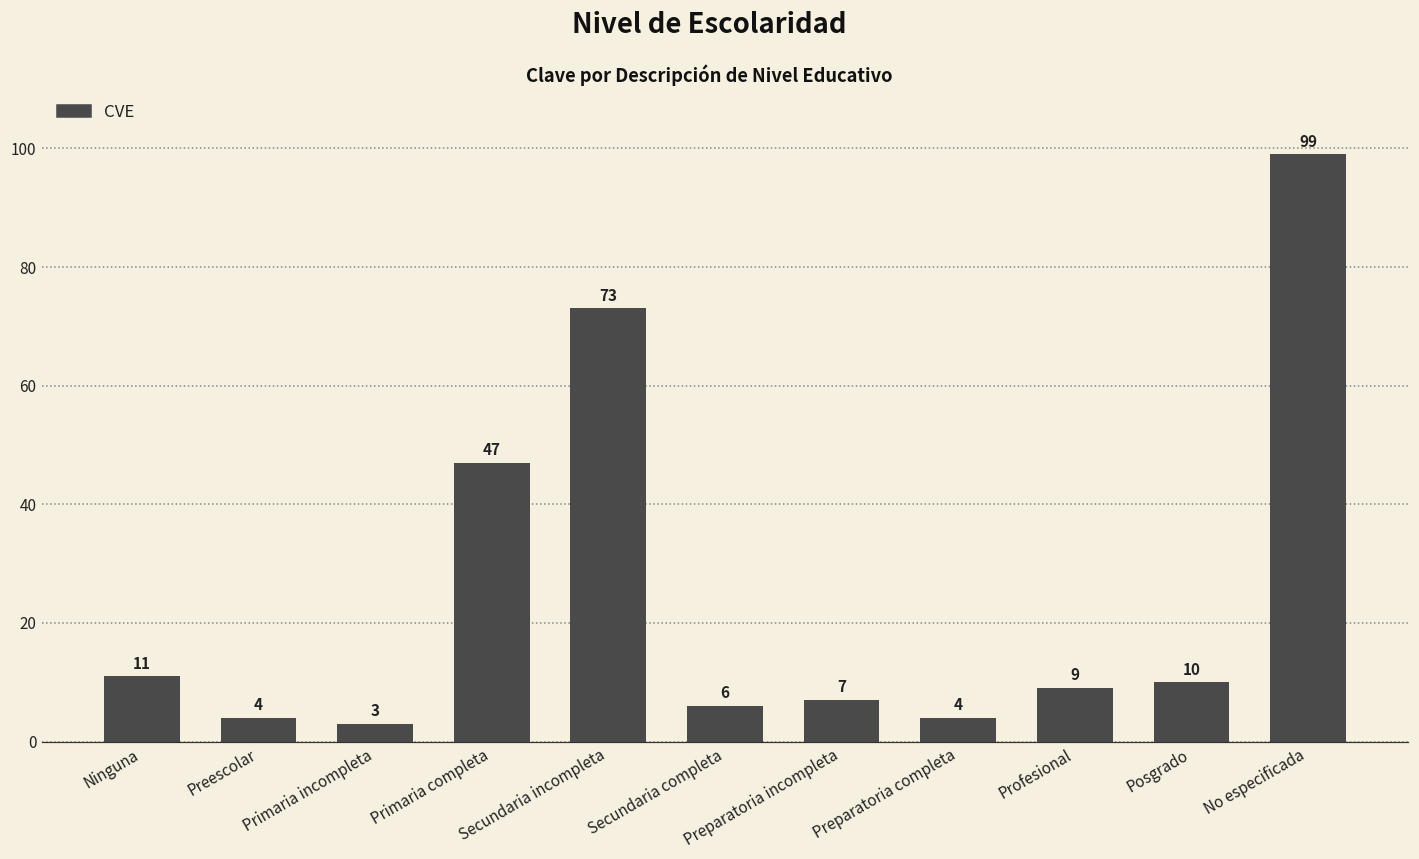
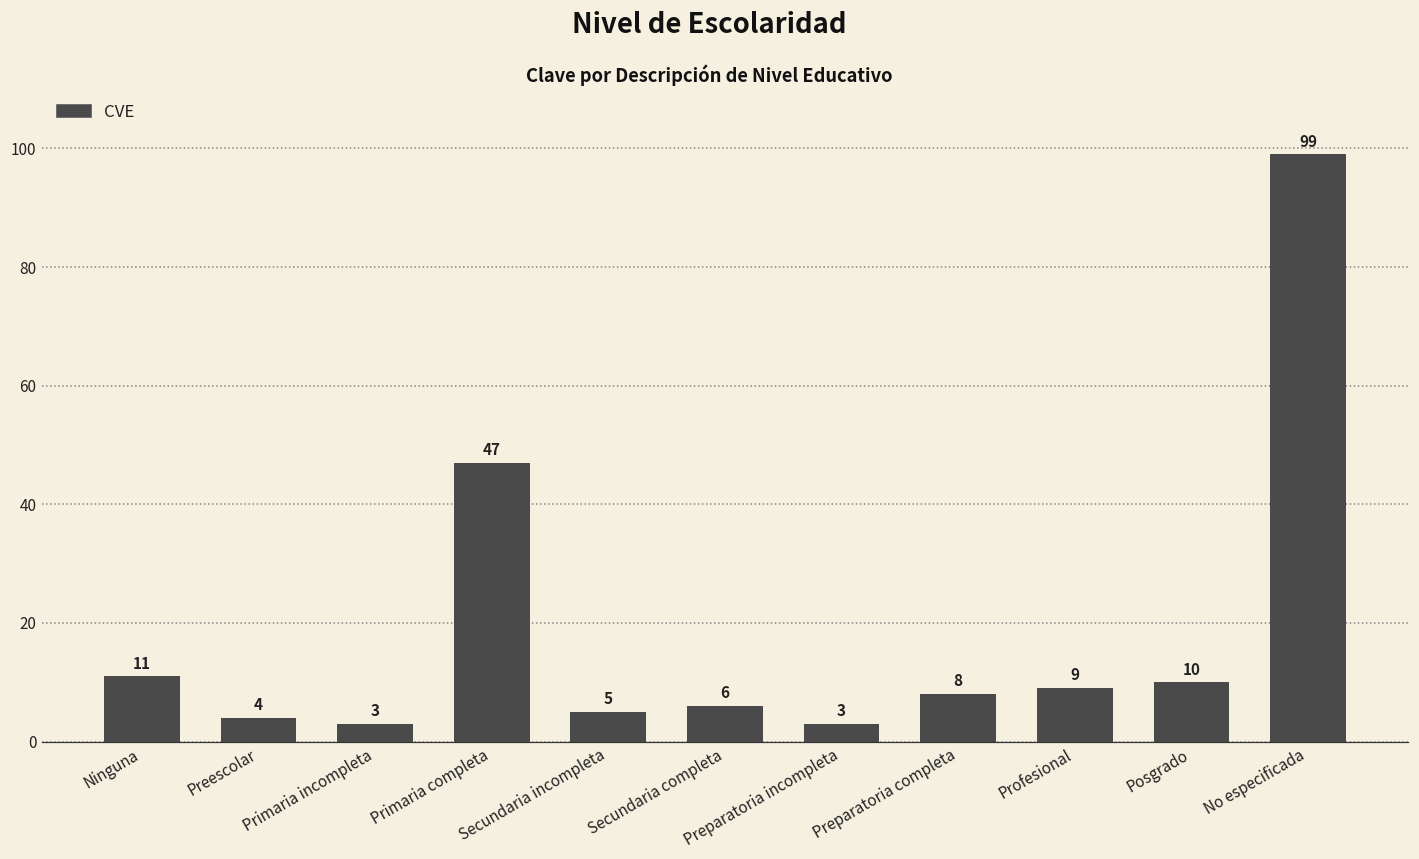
Secundaria incompleta: 73 -> 5
Preparatoria incompleta: 7 -> 3
Preparatoria completa: 4 -> 8
